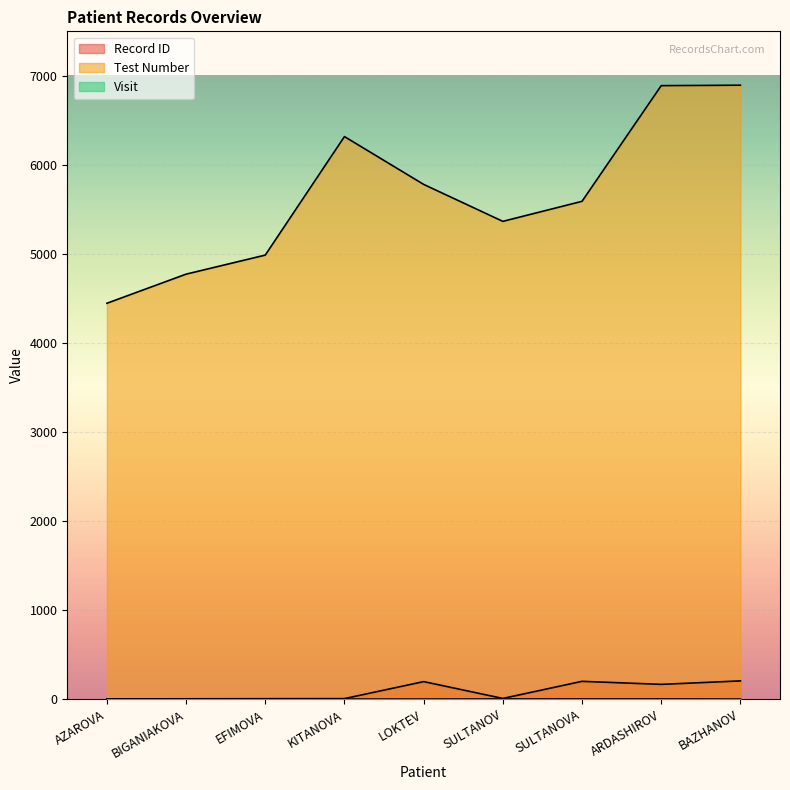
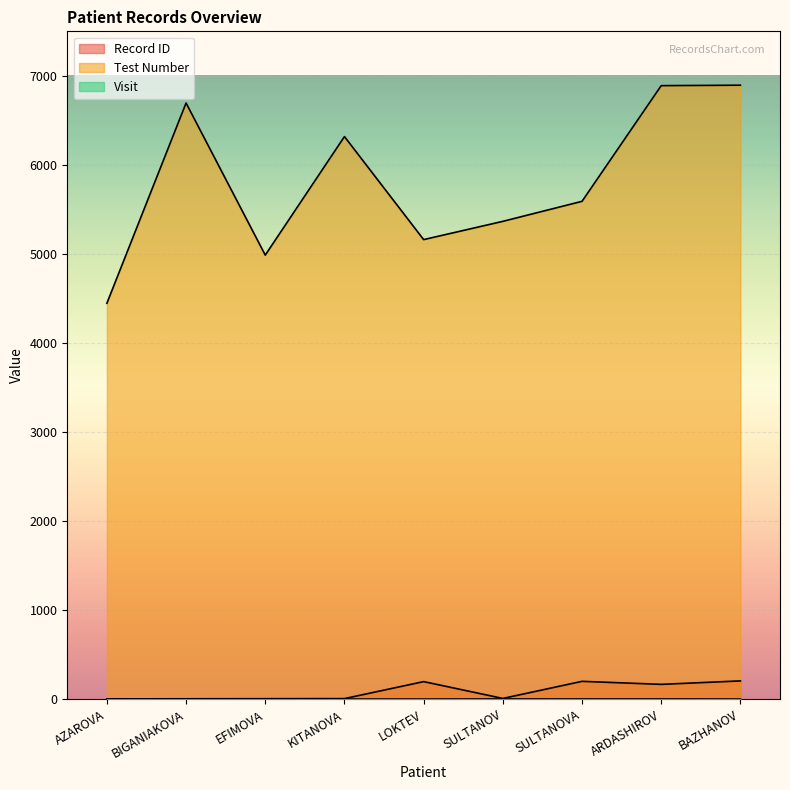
Test Number, BIGANIAKOVA: 4800 -> 6700
Test Number, LOKTEV: 5800 -> 5200
